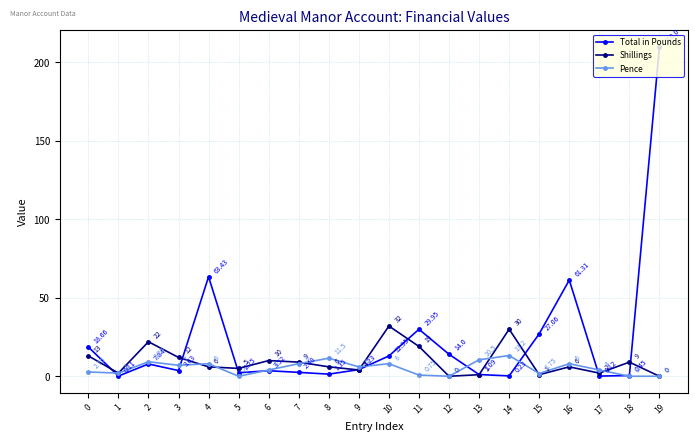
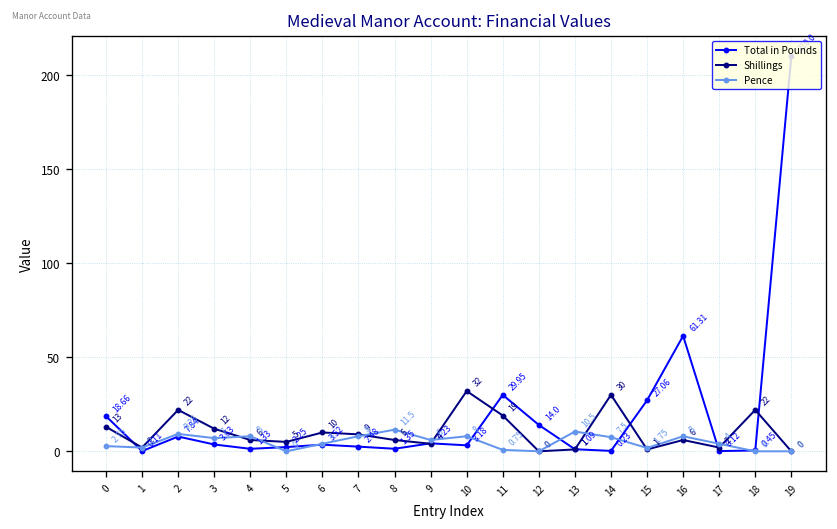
Total in Pounds, 4: 63.43 -> 1.33
Total in Pounds, 10: 12.95 -> 3.18
Pence, 14: 13.2 -> 7.5
Shillings, 18: 9 -> 22
